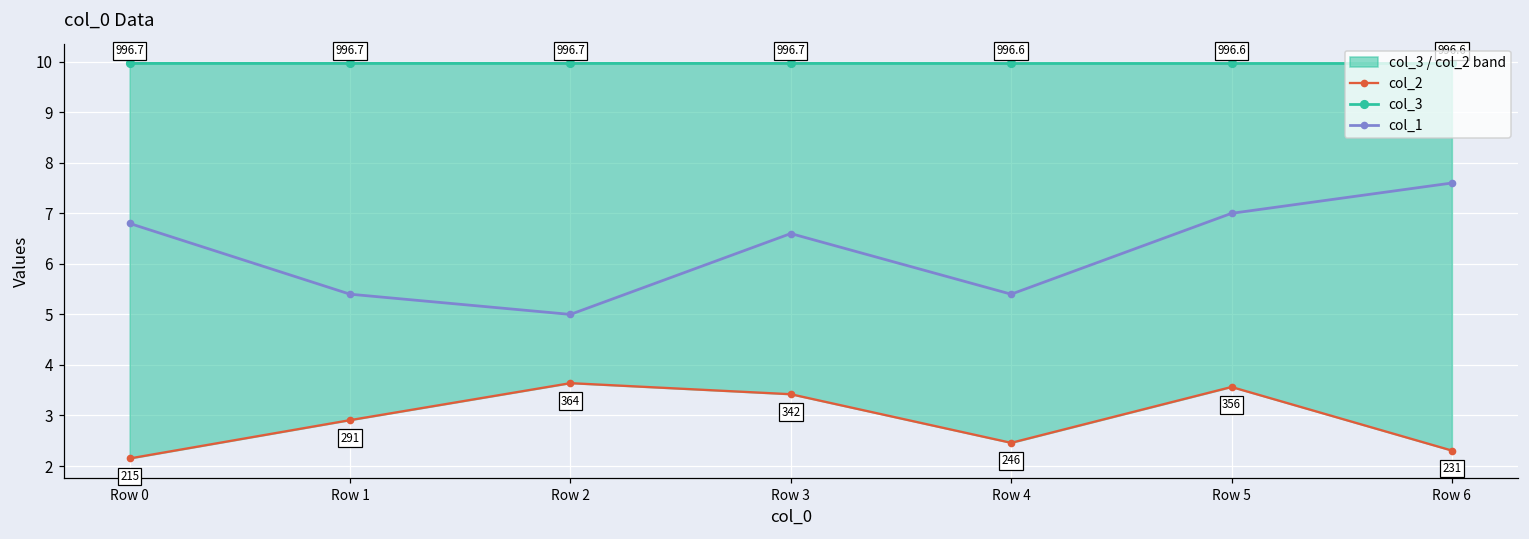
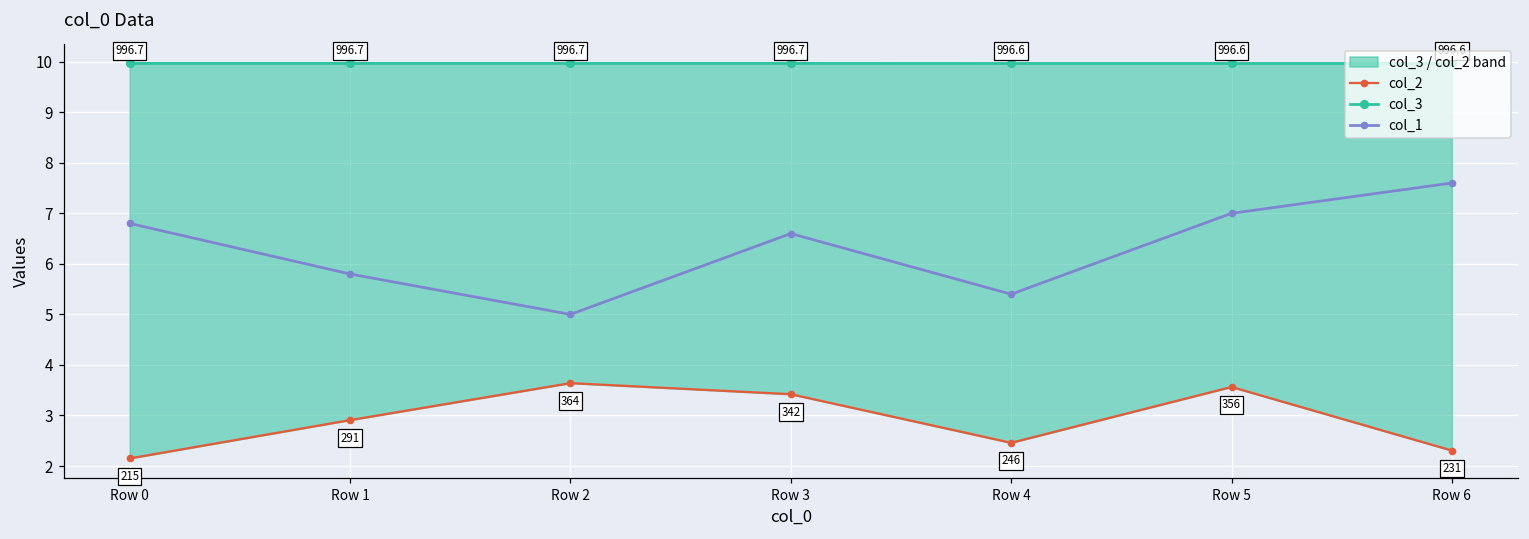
col_1, Row 1: 5.4 -> 5.8
